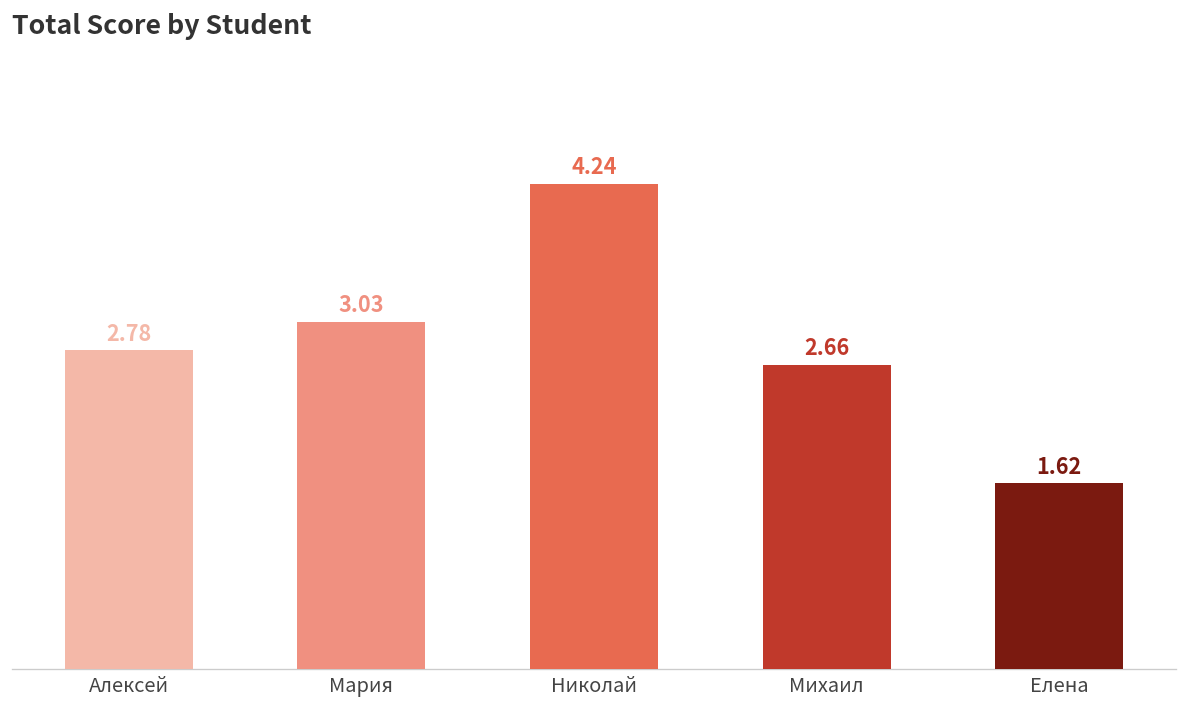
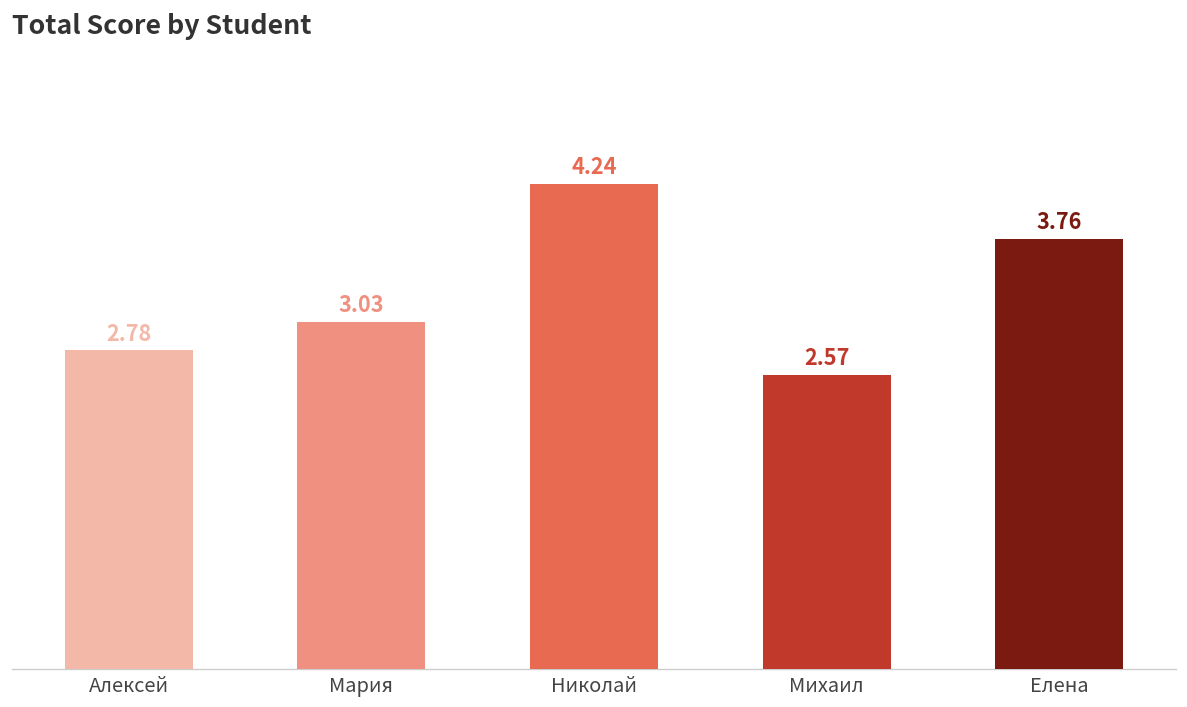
Михаил: 2.66 -> 2.57
Елена: 1.62 -> 3.76
